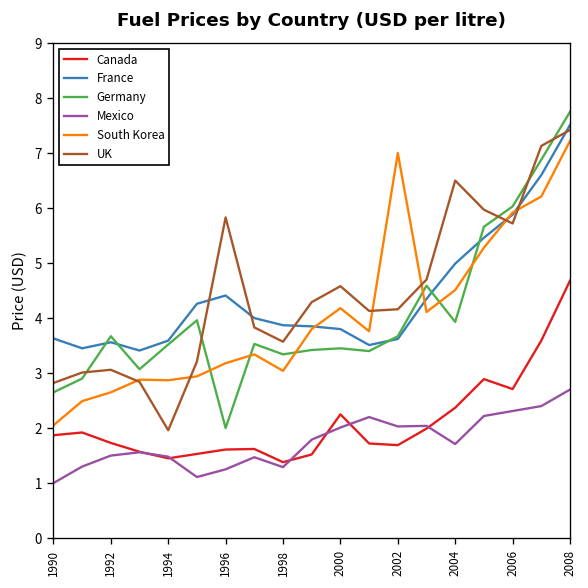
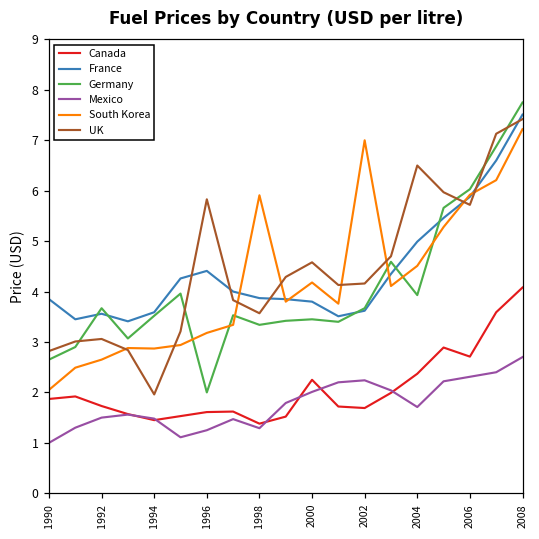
France, 1990: 3.6 -> 3.9
South Korea, 1998: 3.0 -> 5.9
Mexico, 2002: 2.0 -> 2.2
Canada, 2008: 4.7 -> 4.1
